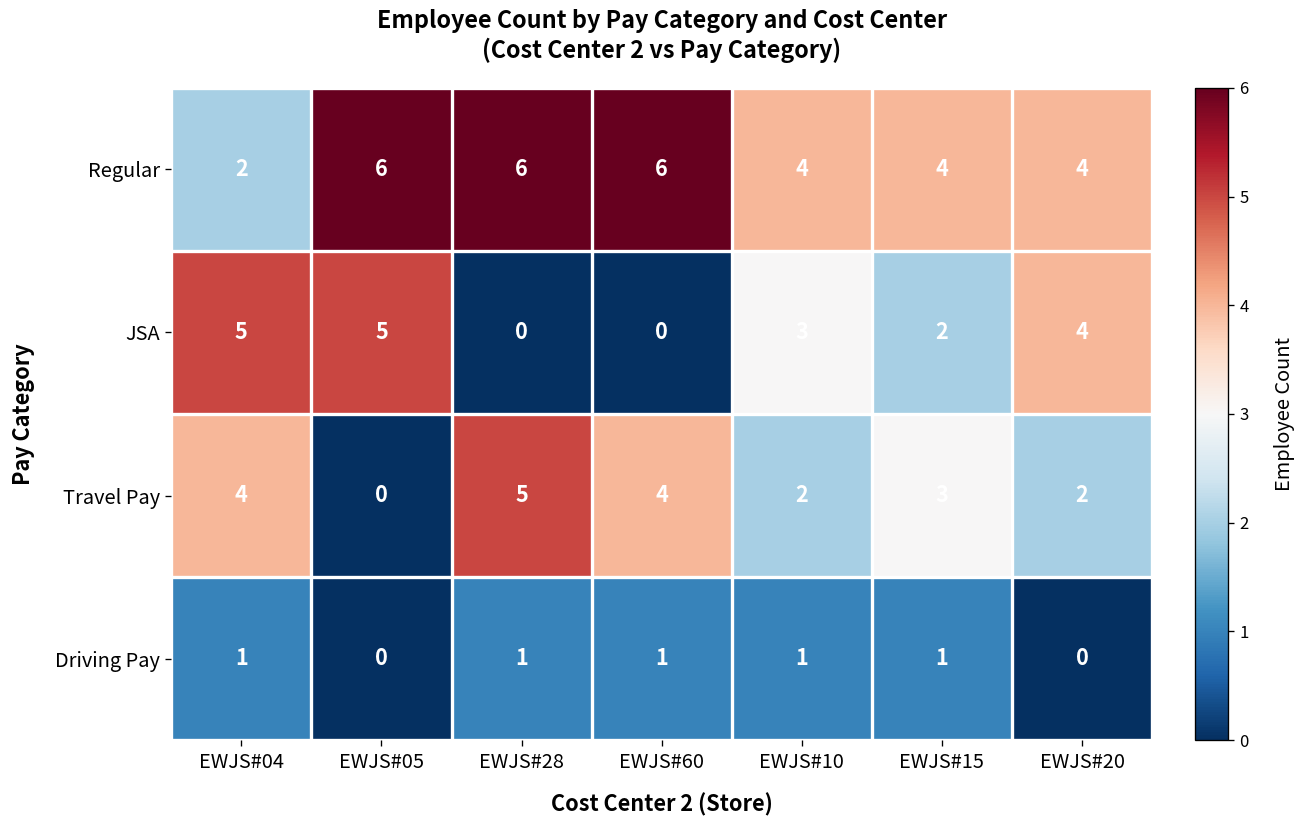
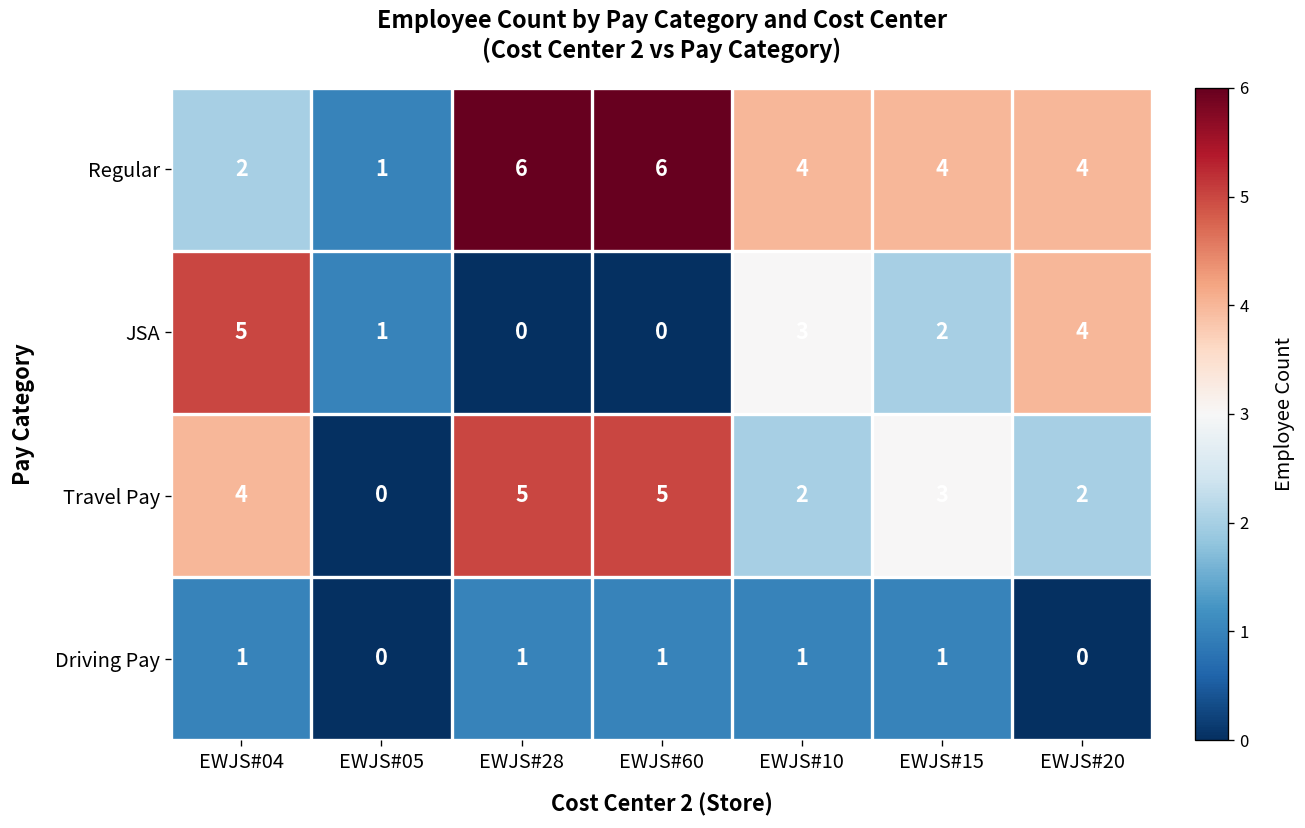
Regular, EWJS#05: 6 -> 1
JSA, EWJS#05: 5 -> 1
Travel Pay, EWJS#60: 4 -> 5
